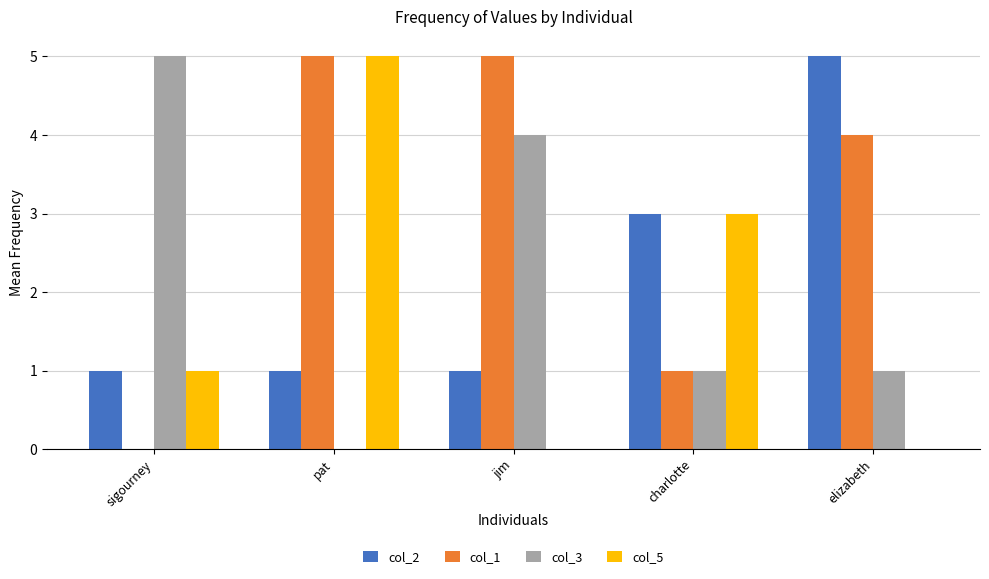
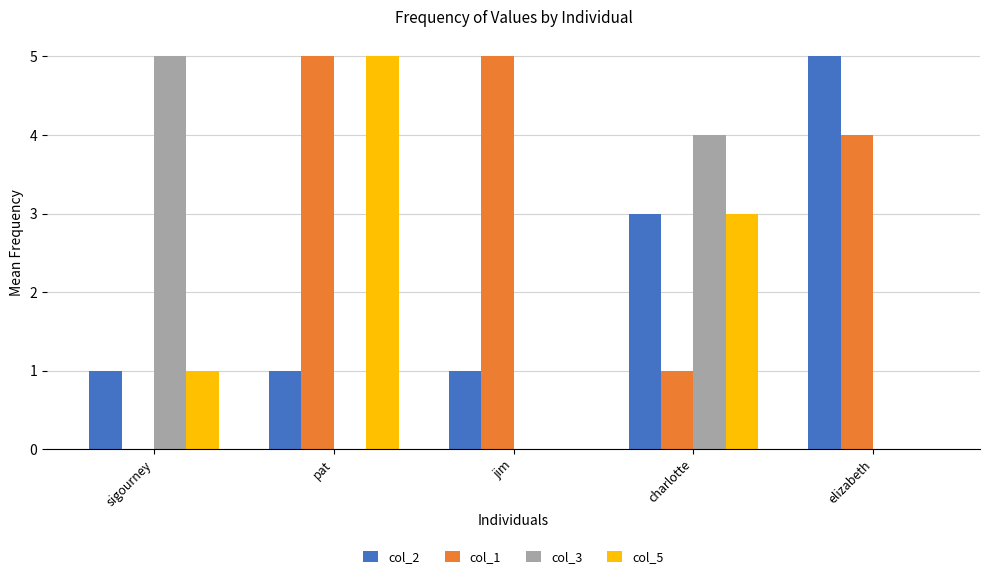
col_3, jim: 4 -> 0
col_3, charlotte: 1 -> 4
col_3, elizabeth: 1 -> 0
